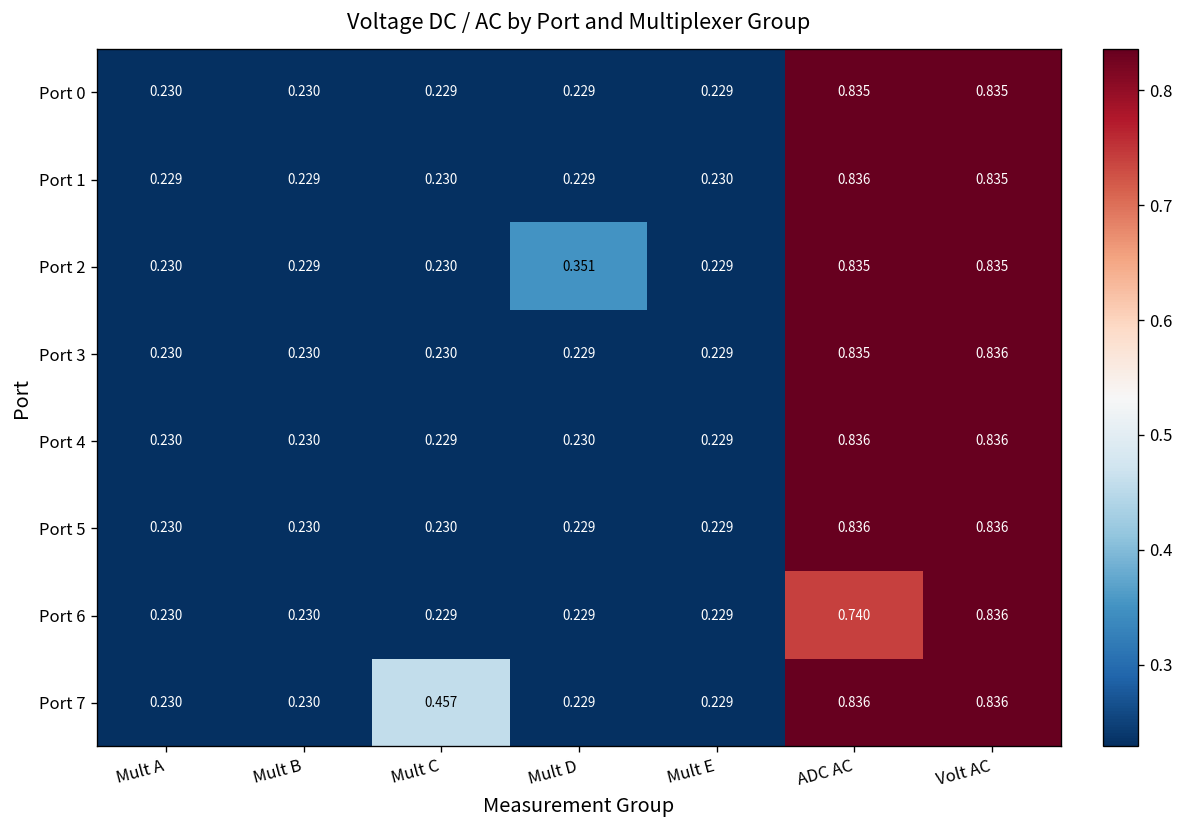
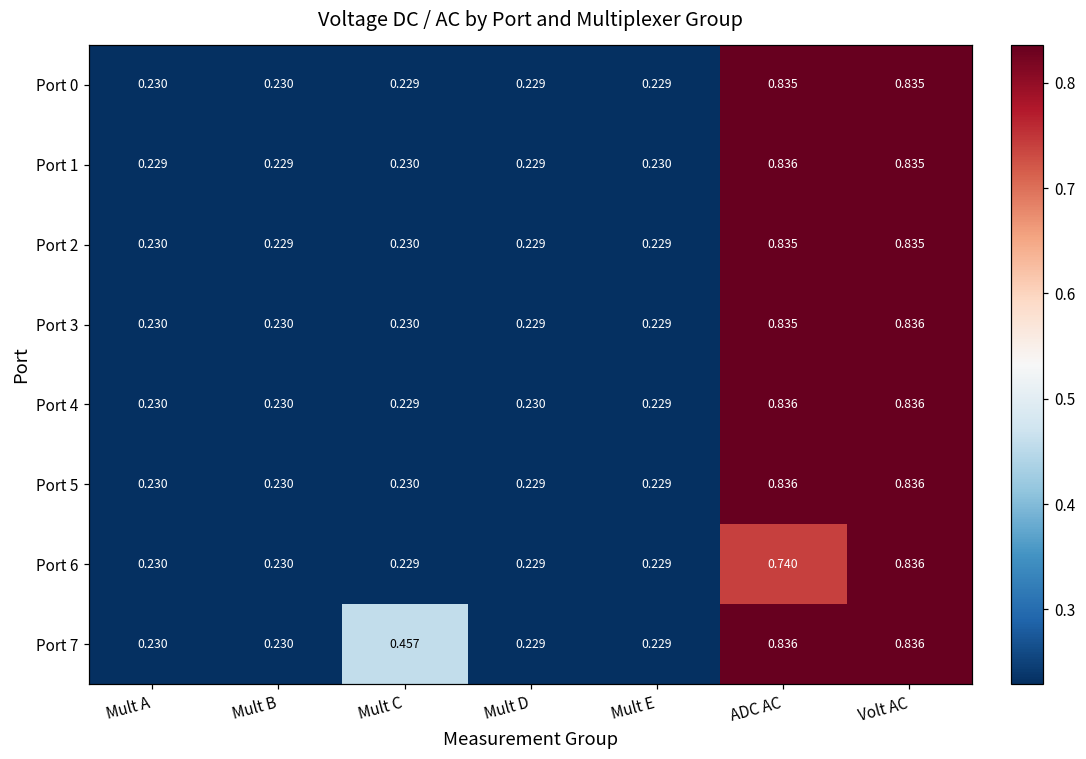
Port 2, Mult D: 0.351 -> 0.229
